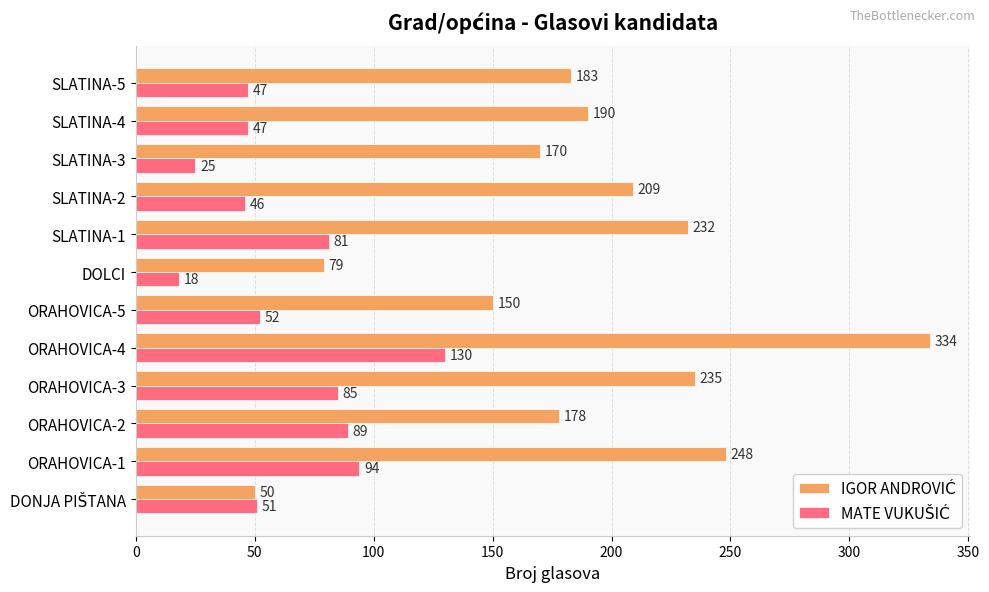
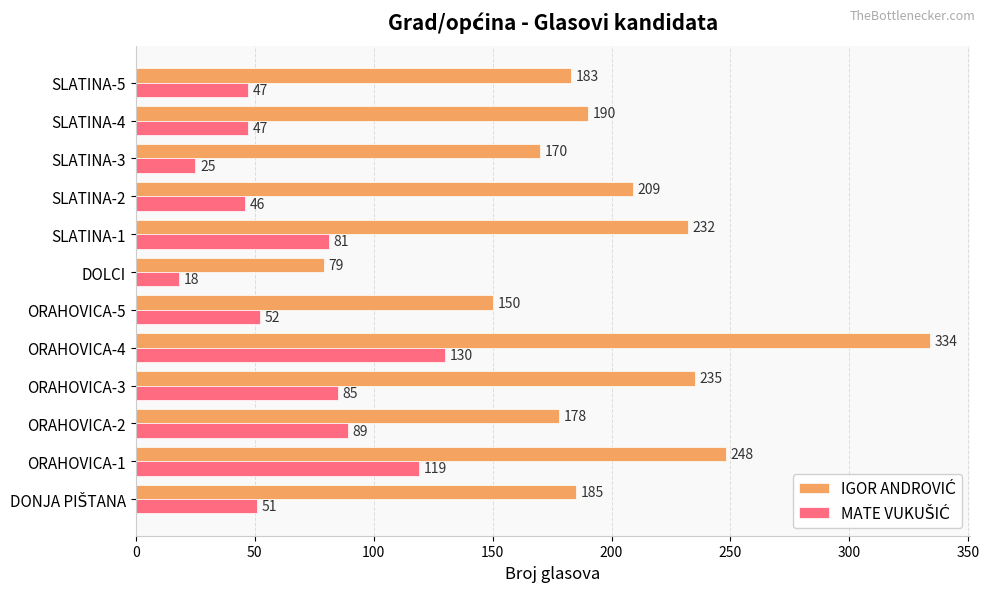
MATE VUKUŠIĆ, ORAHOVICA-1: 94 -> 119
IGOR ANDROVIĆ, DONJA PIŠTANA: 50 -> 185
